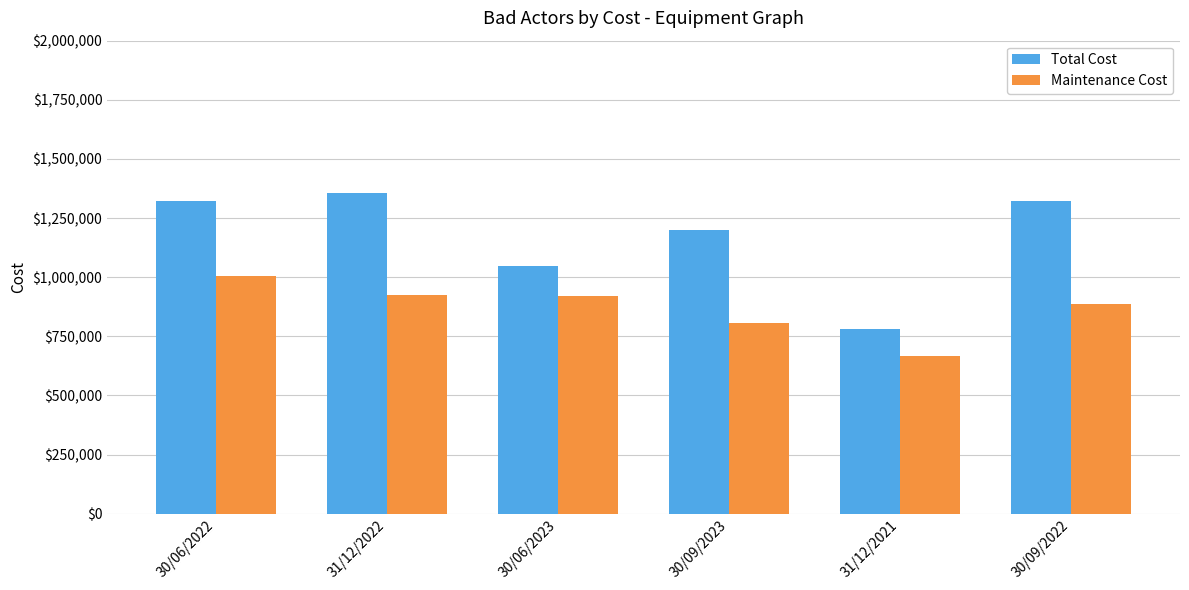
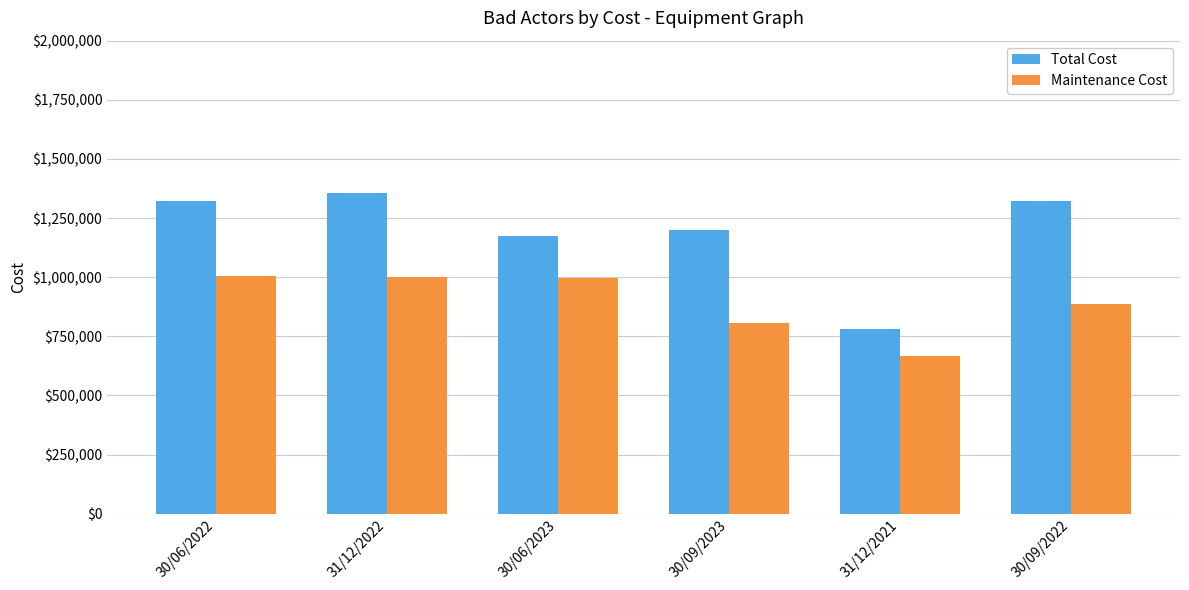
Maintenance Cost, 31/12/2022: $920,000 -> $1,000,000
Total Cost, 30/06/2023: $1,050,000 -> $1,170,000
Maintenance Cost, 30/06/2023: $920,000 -> $990,000
